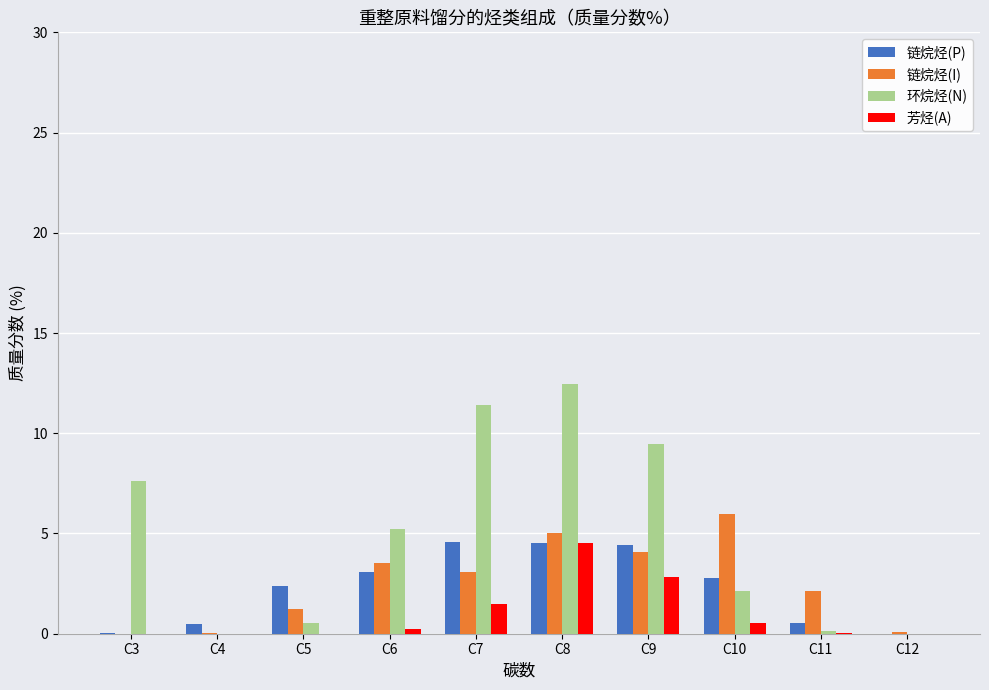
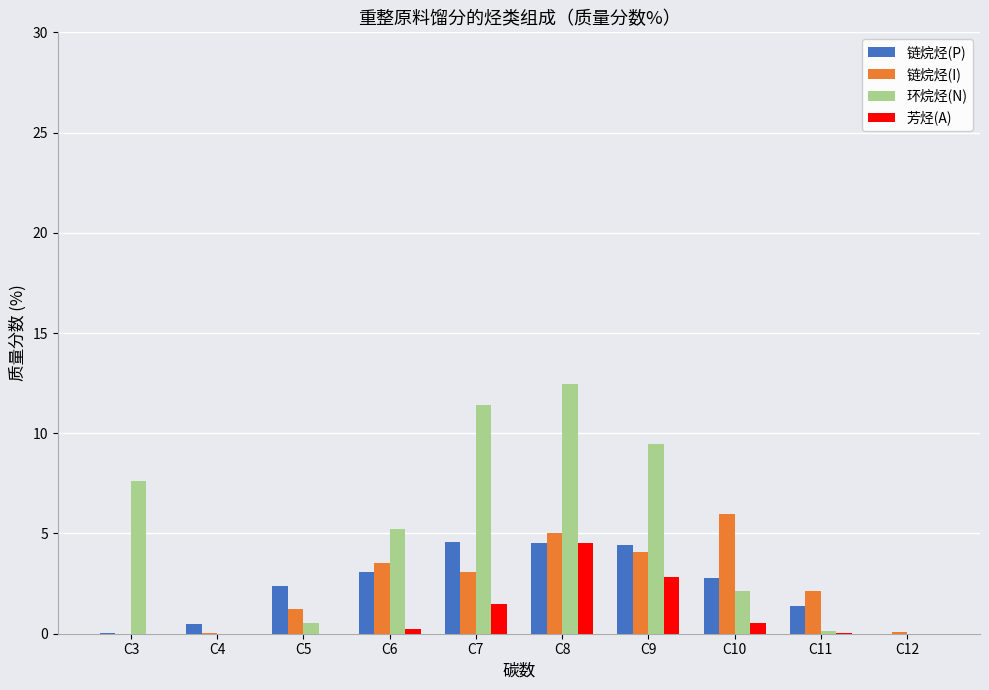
链烷烃(P), C11: 0.5 -> 1.4
